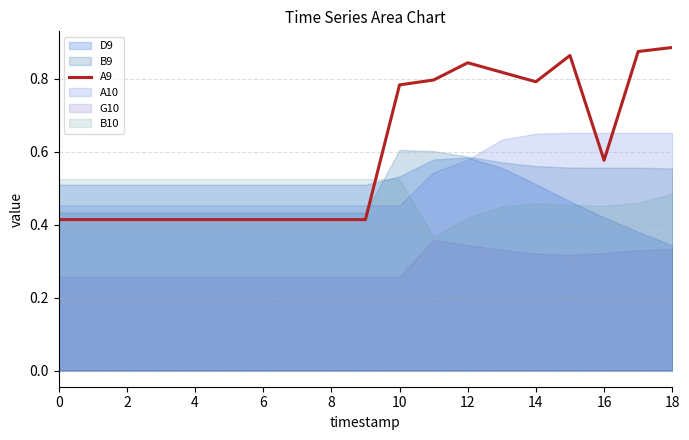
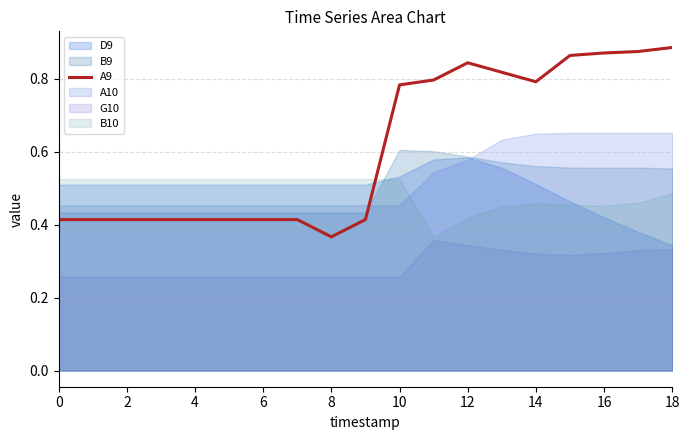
A9, 8: 0.41 -> 0.37
A9, 16: 0.58 -> 0.87
